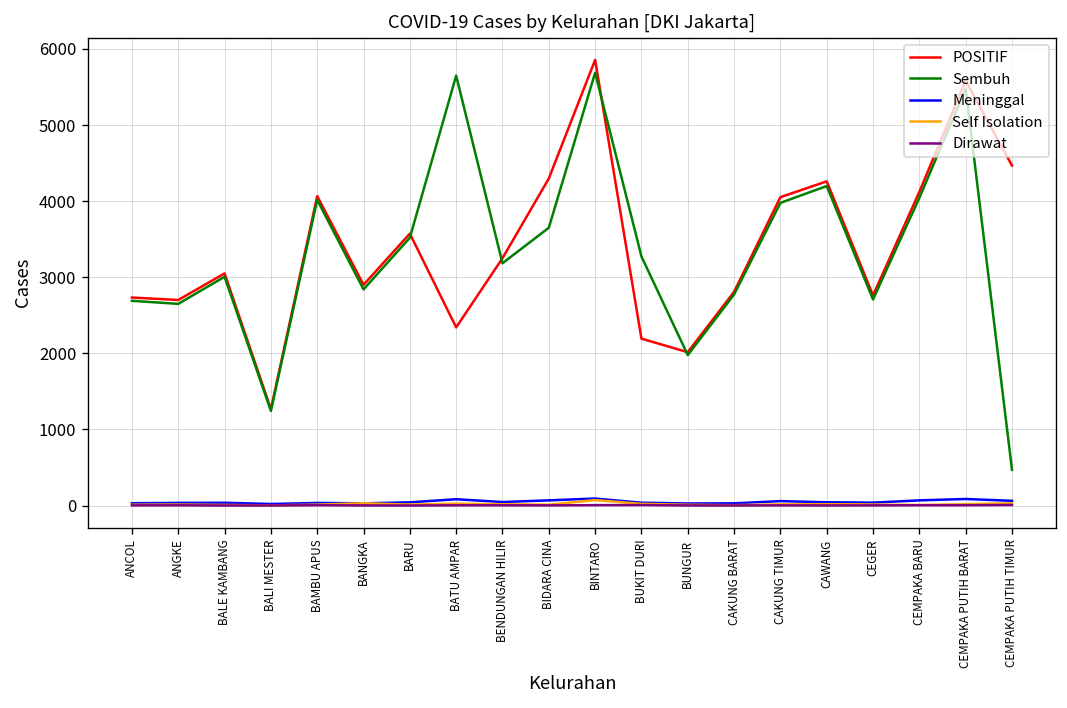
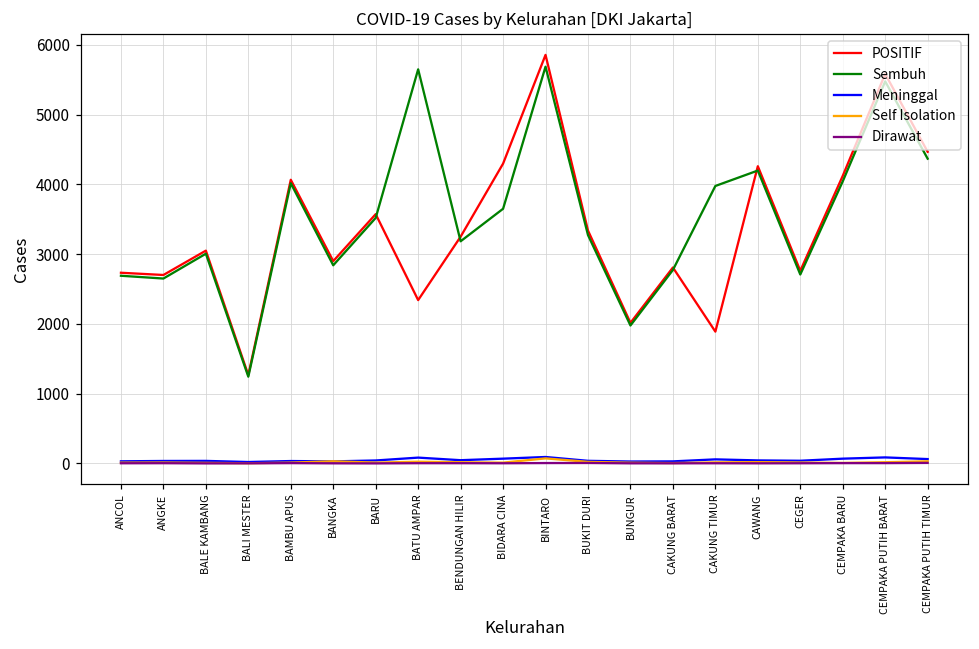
POSITIF, BUKIT DURI: 2200 -> 3300
POSITIF, CAKUNG TIMUR: 4100 -> 1900
Sembuh, CEMPAKA PUTIH TIMUR: 500 -> 4400
